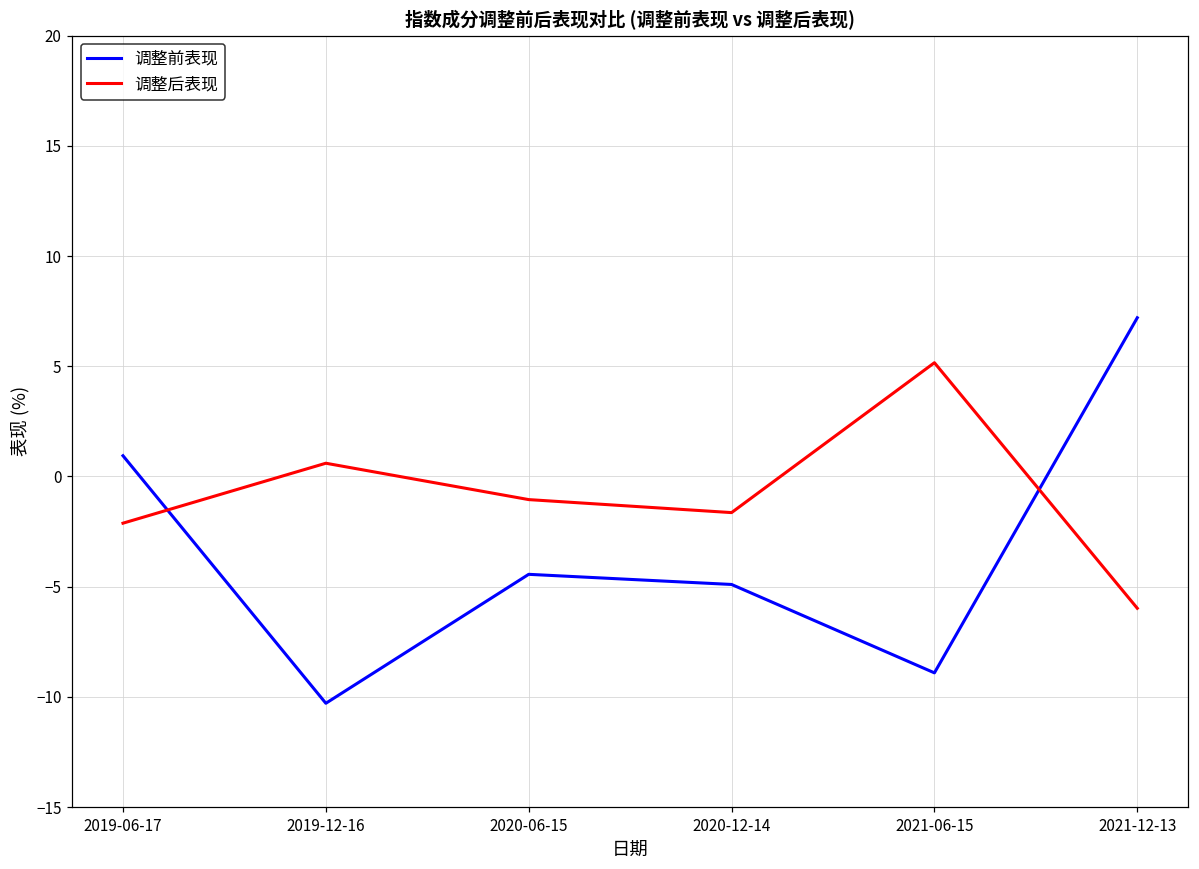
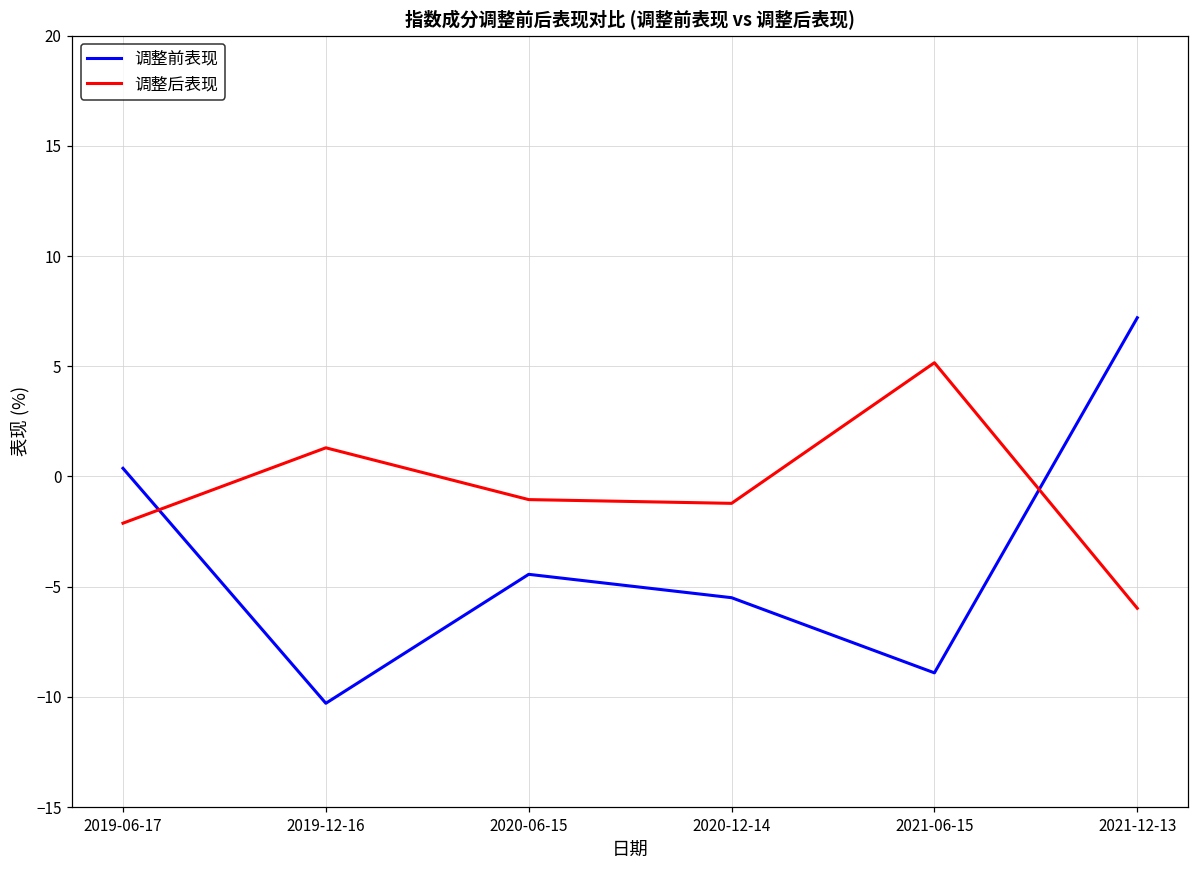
调整前表现, 2019-06-17: 0.9 -> 0.4
调整后表现, 2019-12-16: 0.6 -> 1.3
调整前表现, 2020-12-14: -4.9 -> -5.5
调整后表现, 2020-12-14: -1.6 -> -1.2
